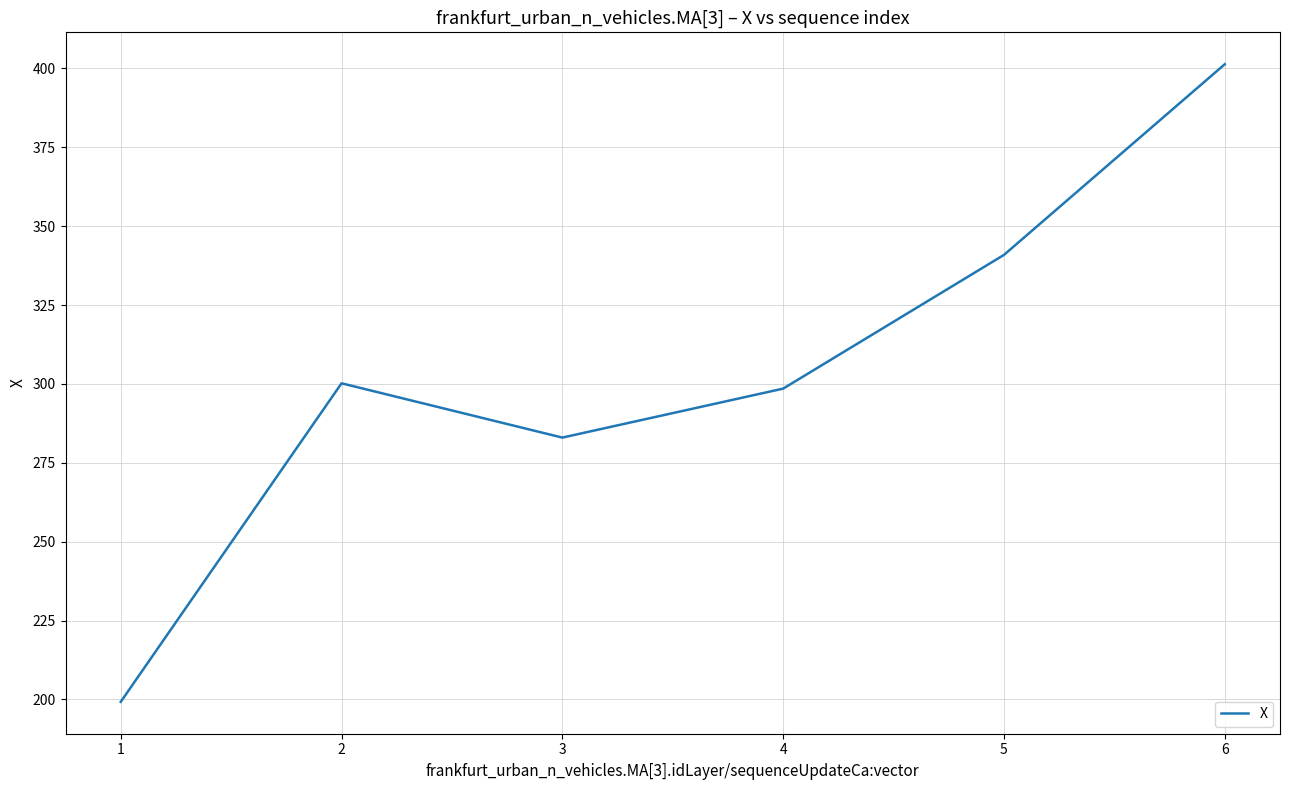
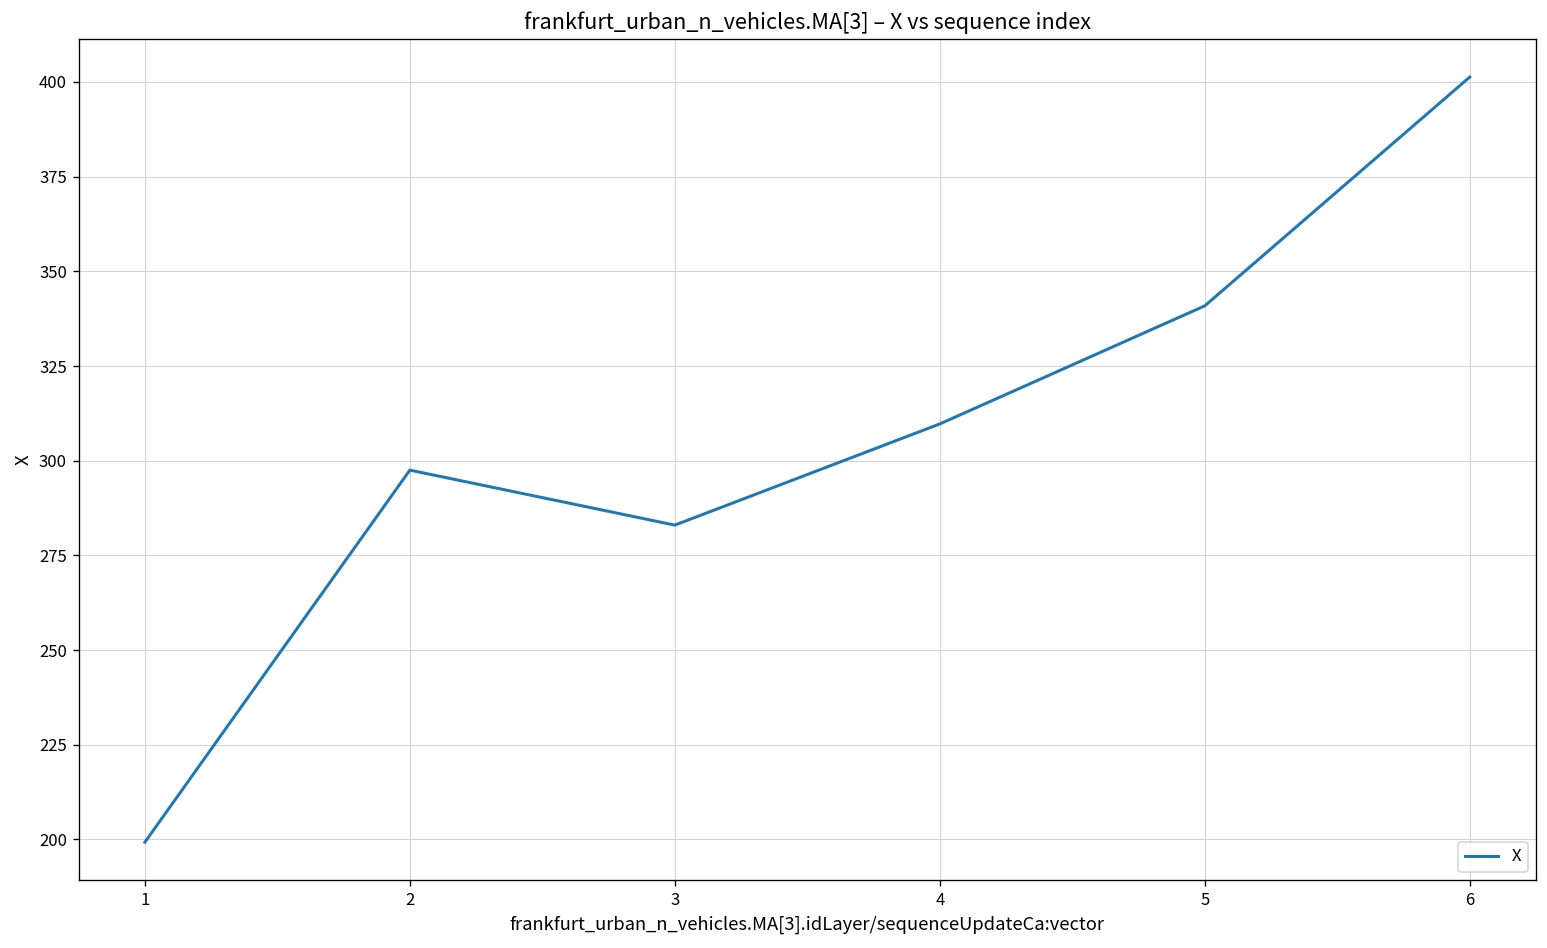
2: 300 -> 298
4: 299 -> 310
